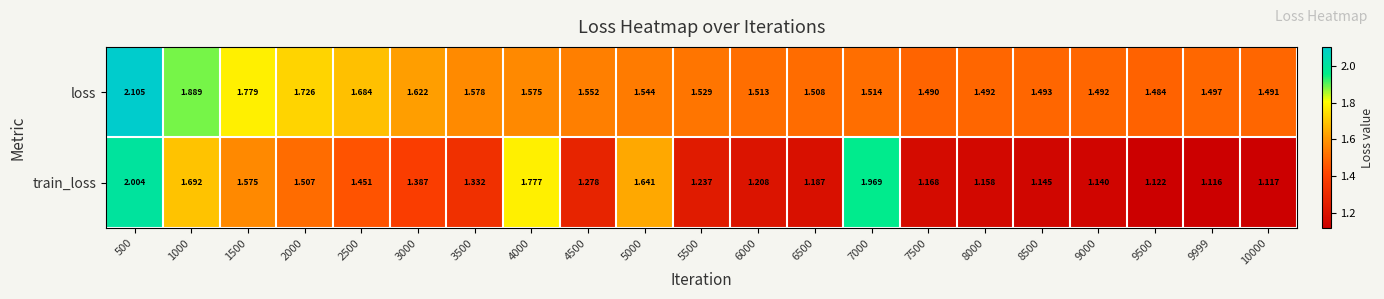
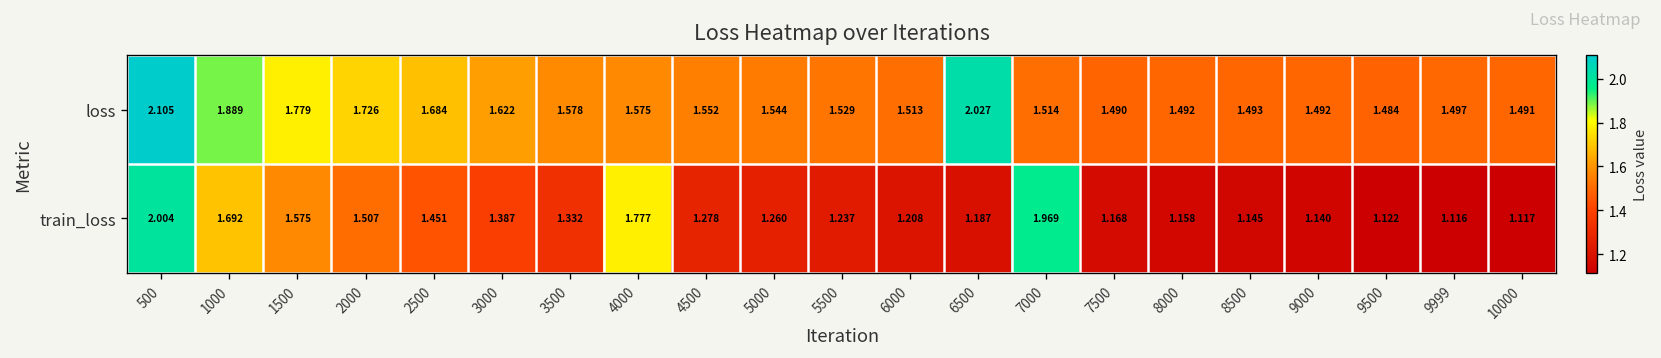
loss, 6500: 1.508 -> 2.027
train_loss, 5000: 1.641 -> 1.260
